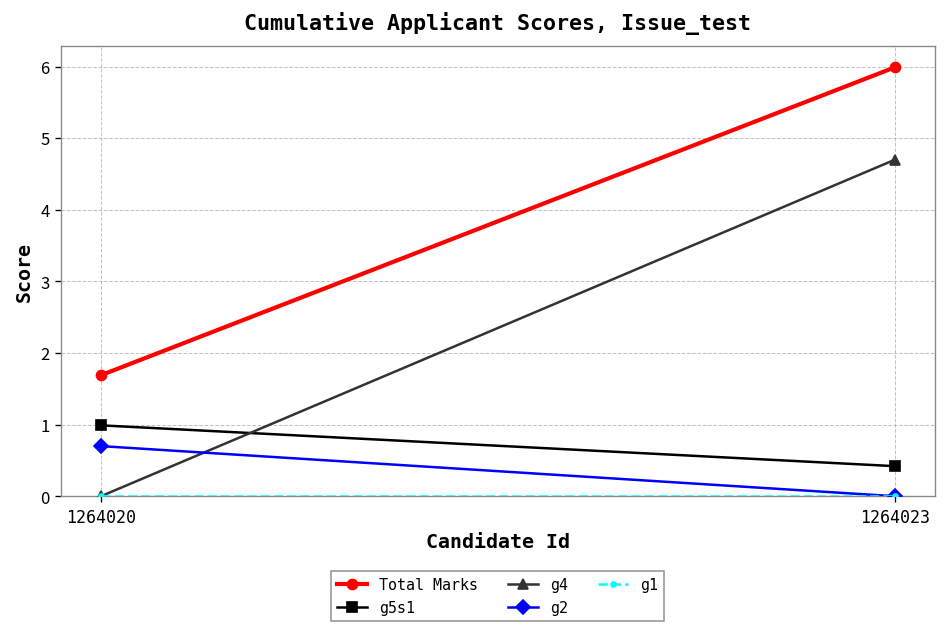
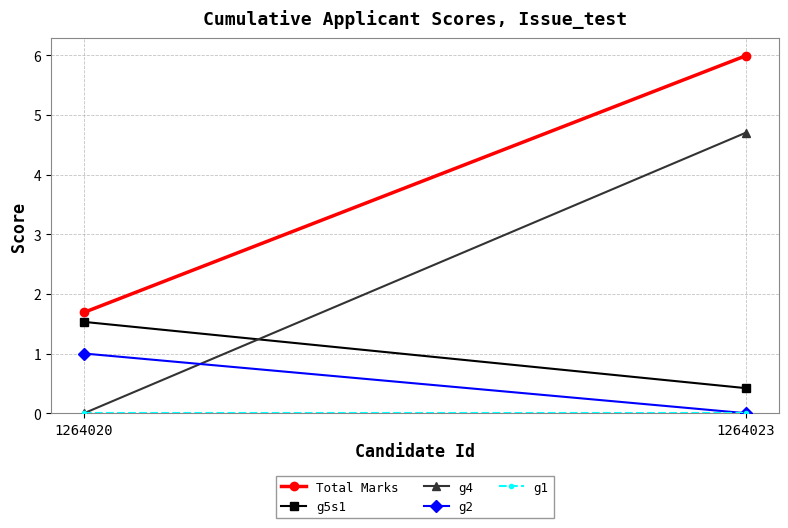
g5s1, 1264020: 1.0 -> 1.5
g2, 1264020: 0.7 -> 1.0
